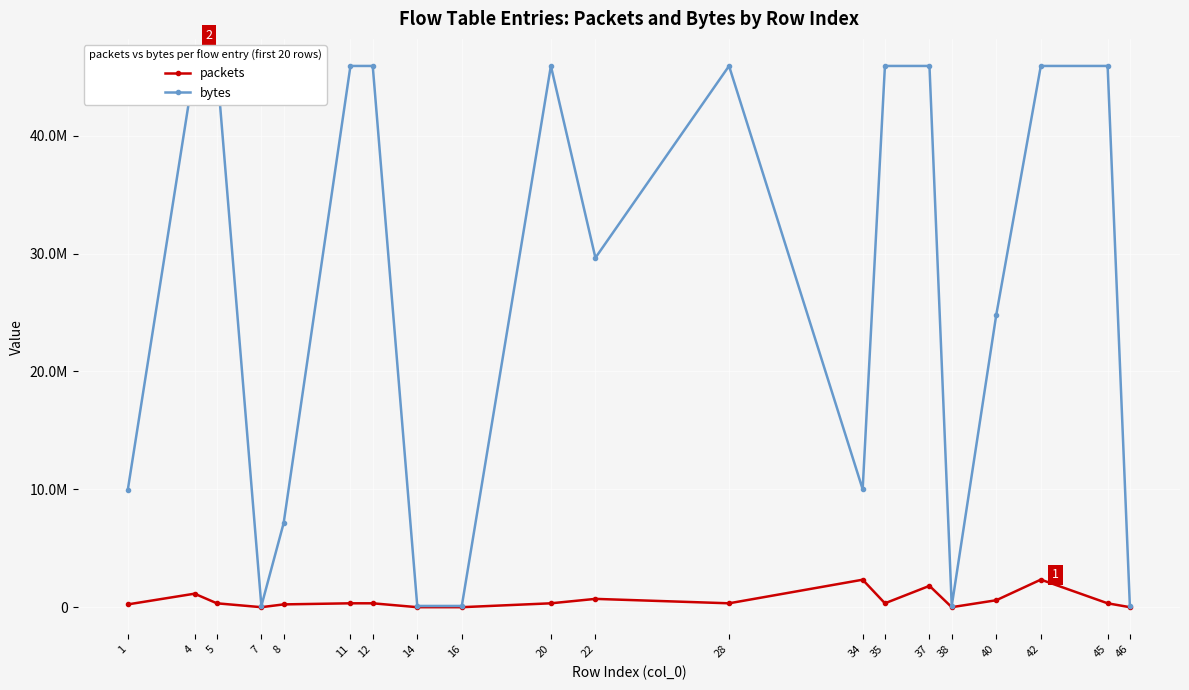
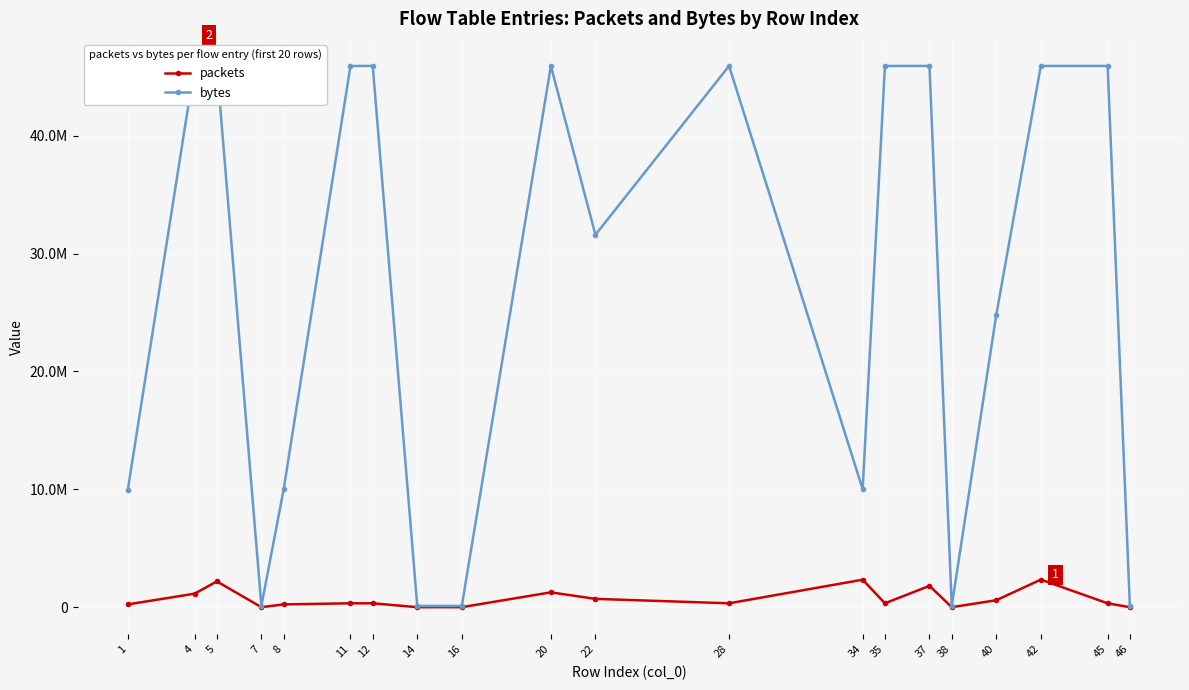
packets, 5: 300000 -> 2200000
bytes, 8: 7100000 -> 10000000
packets, 20: 300000 -> 1300000
bytes, 22: 29600000 -> 31600000
